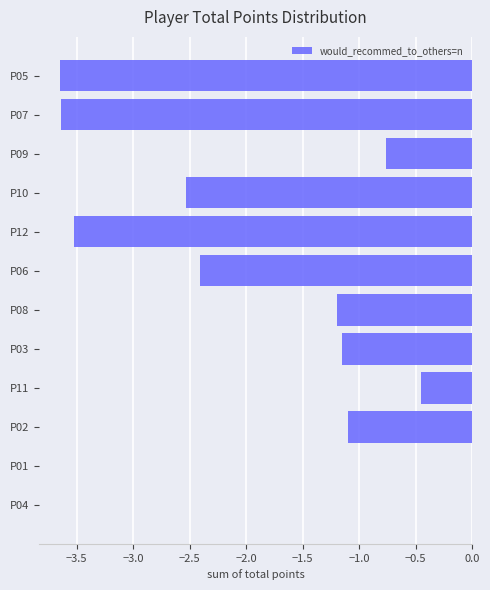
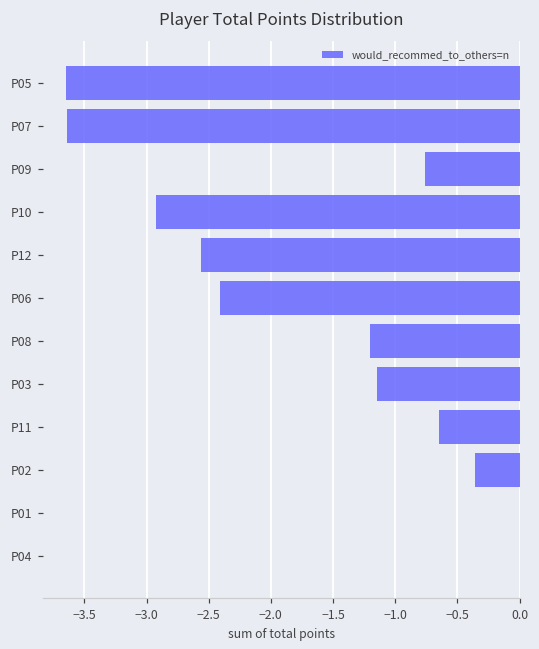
P10: -2.53 -> -2.92
P12: -3.52 -> -2.56
P11: -0.45 -> -0.65
P02: -1.10 -> -0.36
